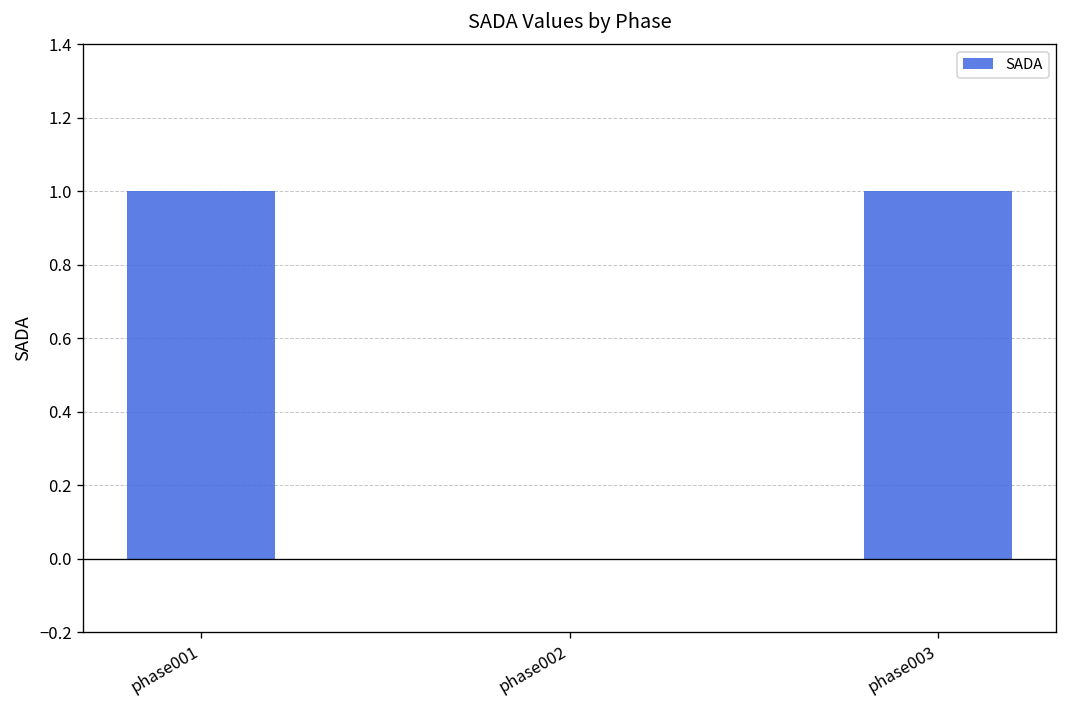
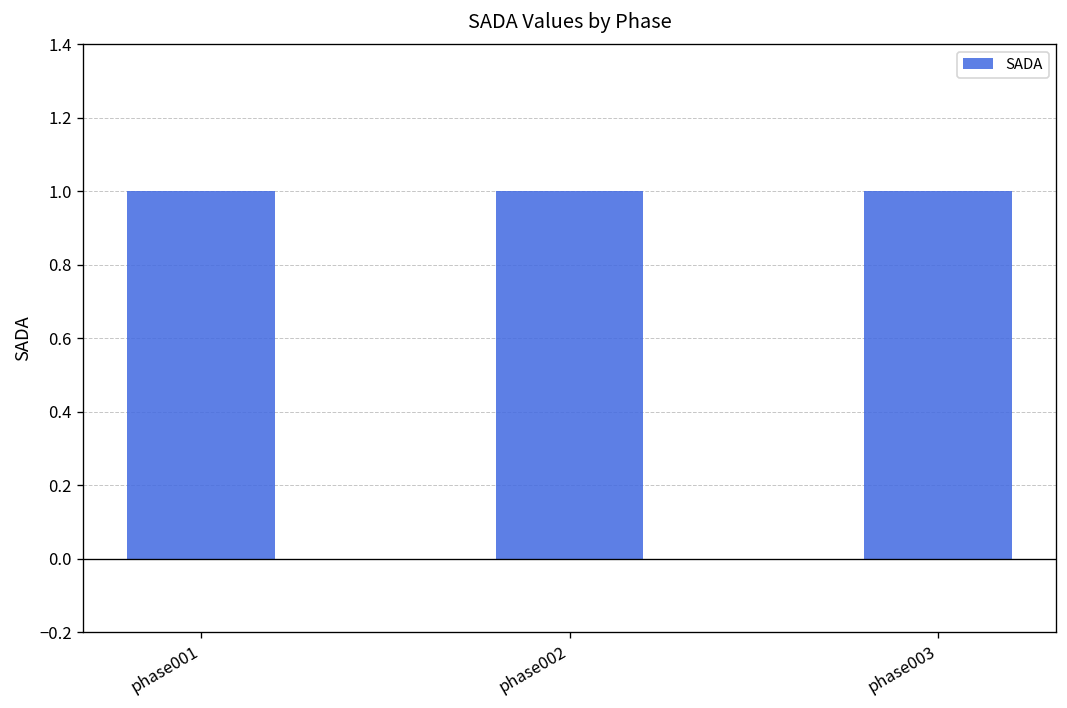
phase002: 0 -> 1
